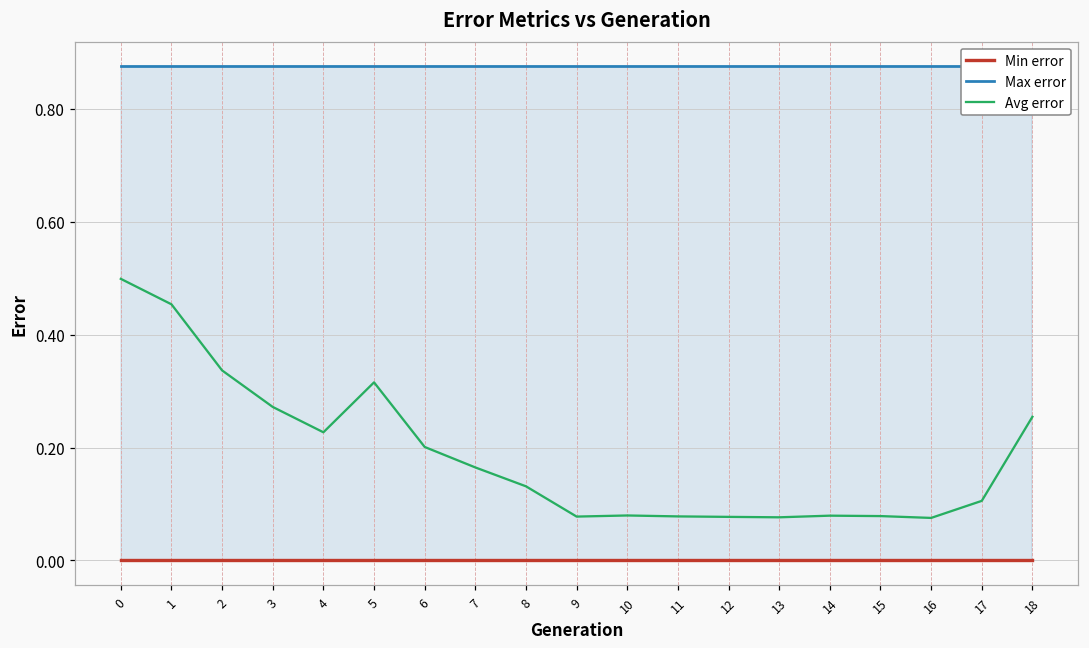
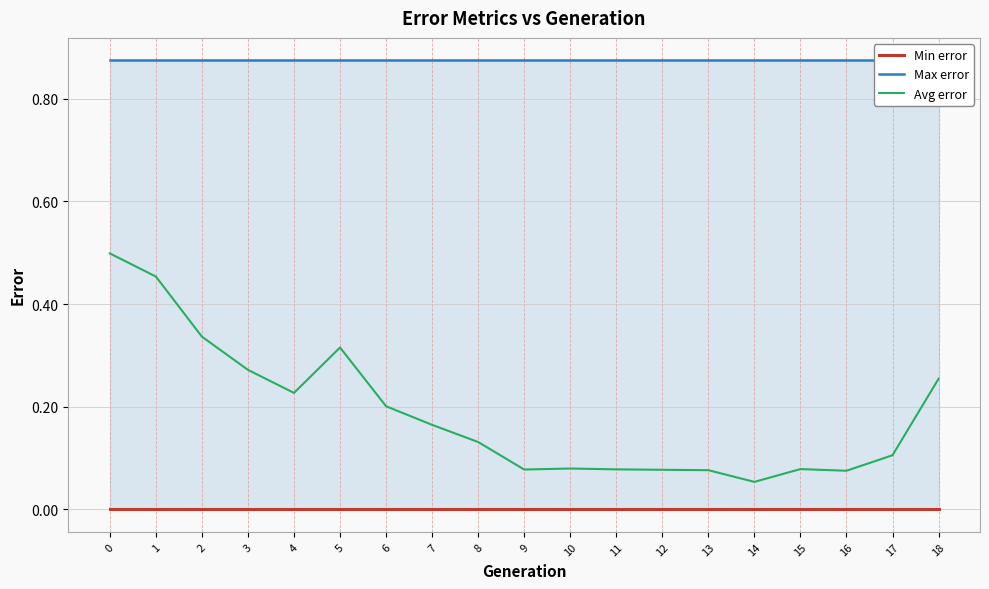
Avg error, 14: 0.08 -> 0.05
